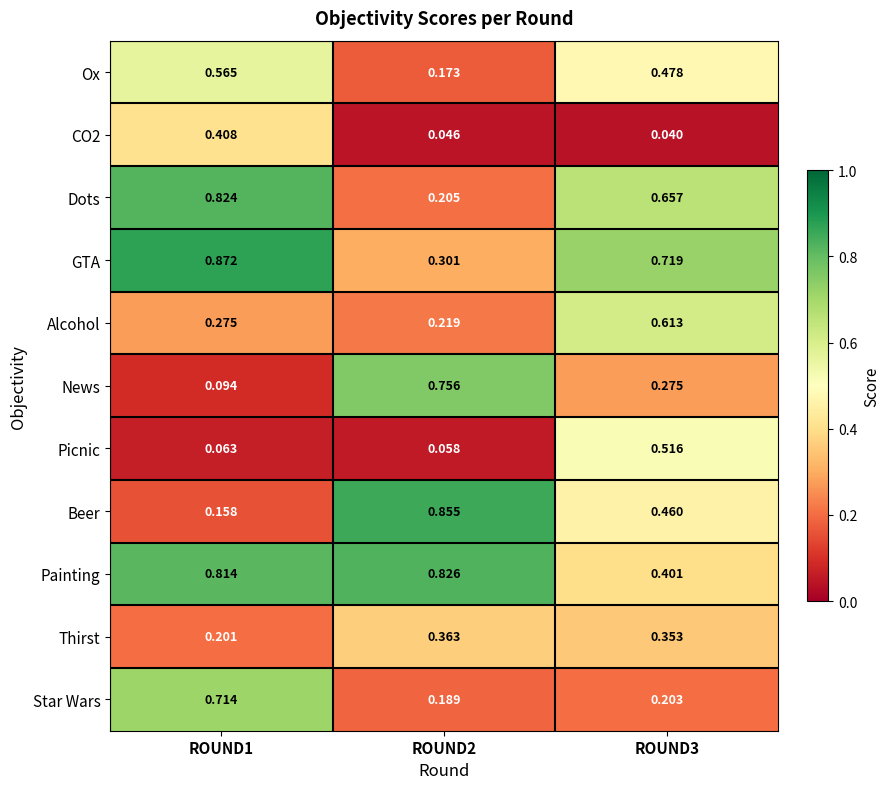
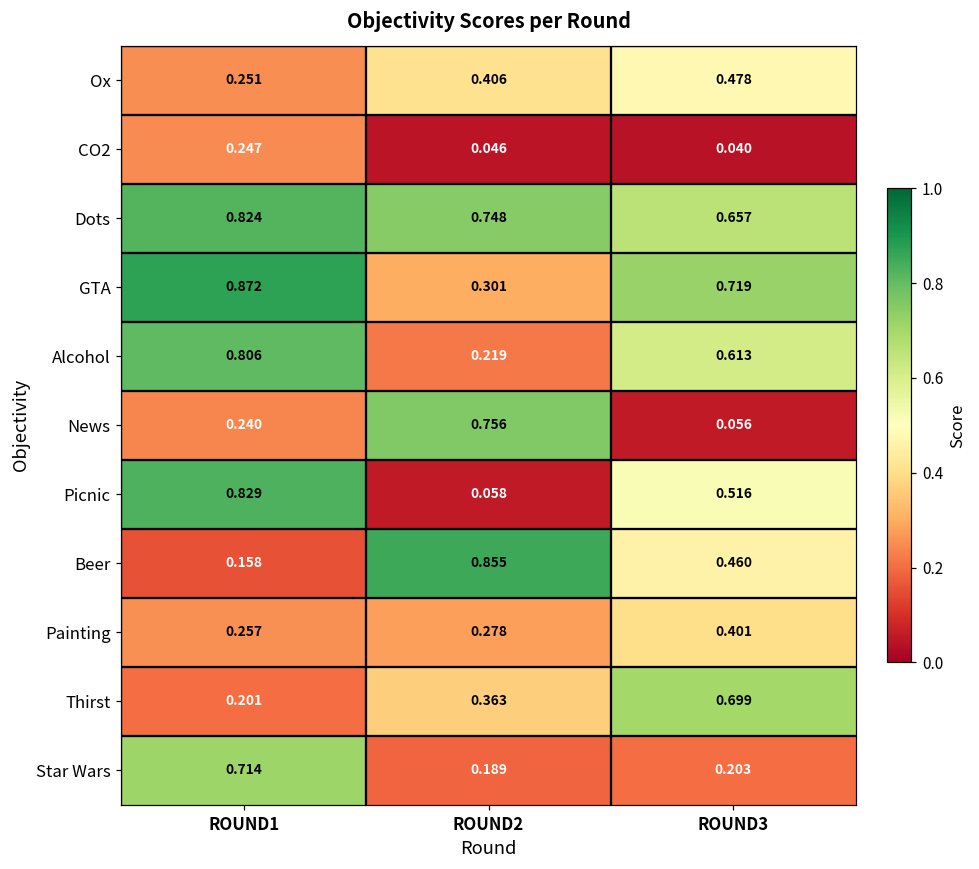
Ox, ROUND1: 0.565 -> 0.251
Ox, ROUND2: 0.173 -> 0.406
CO2, ROUND1: 0.408 -> 0.247
Dots, ROUND2: 0.205 -> 0.748
Alcohol, ROUND1: 0.275 -> 0.806
News, ROUND1: 0.094 -> 0.240
News, ROUND3: 0.275 -> 0.056
Picnic, ROUND1: 0.063 -> 0.829
Painting, ROUND1: 0.814 -> 0.257
Painting, ROUND2: 0.826 -> 0.278
Thirst, ROUND3: 0.353 -> 0.699
